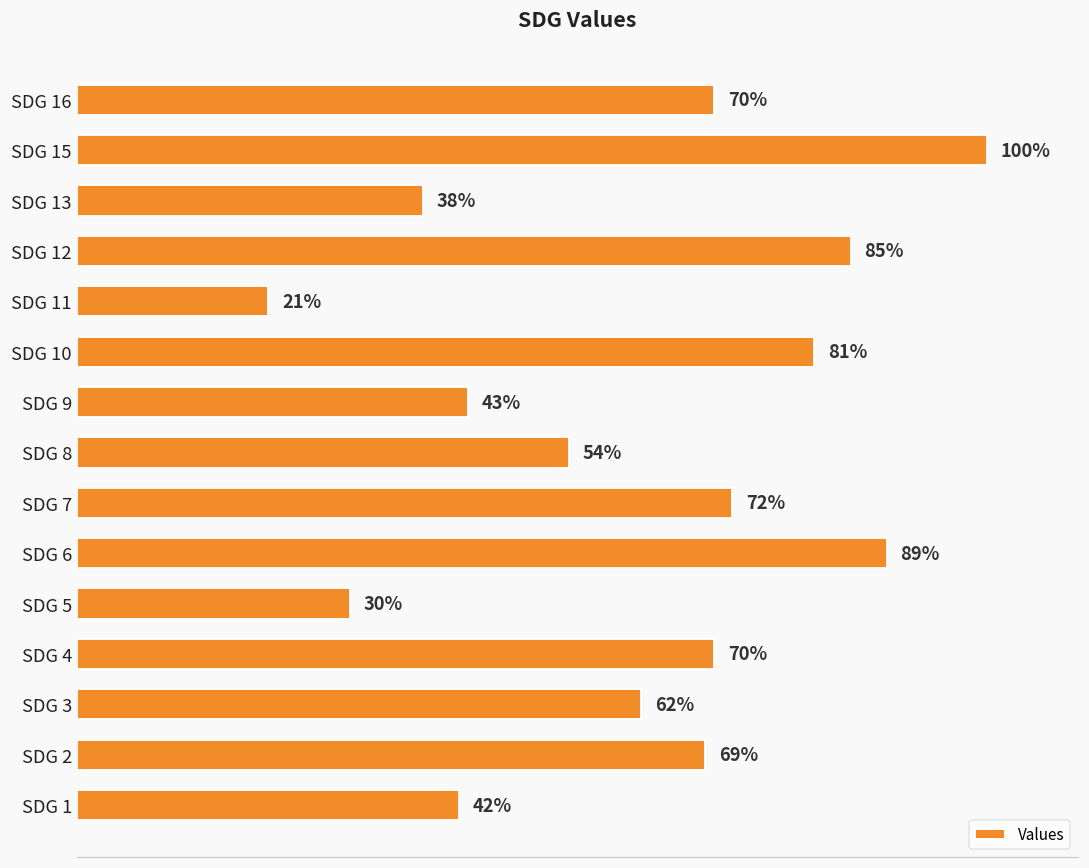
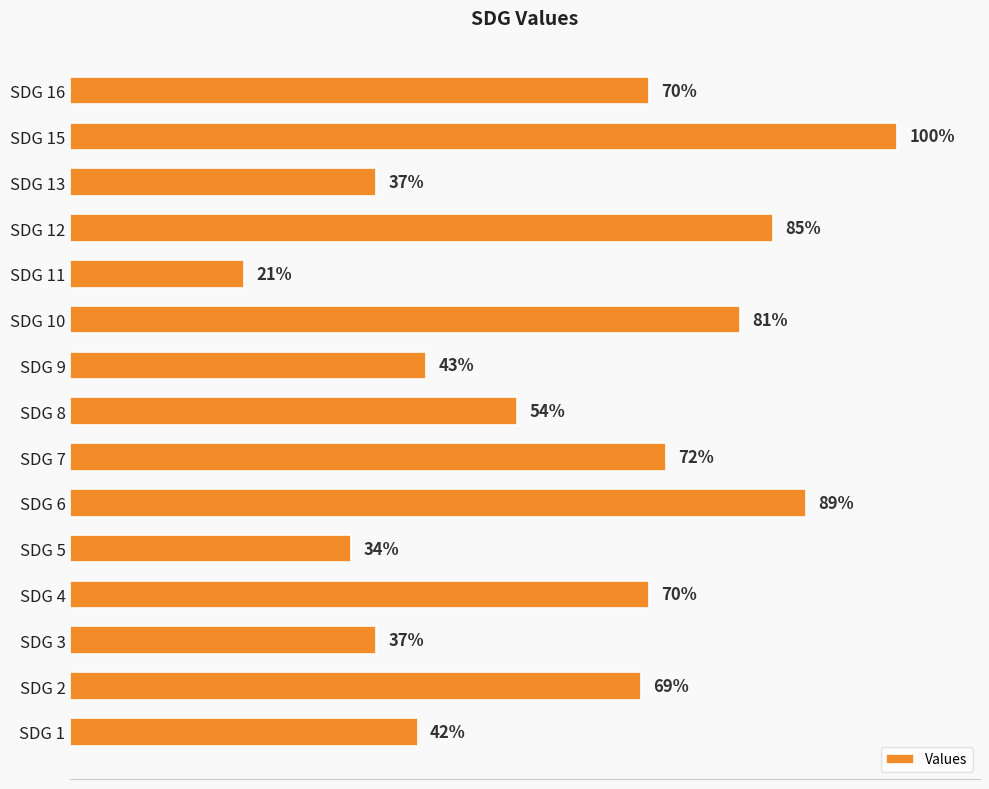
SDG 13: 38% -> 37%
SDG 5: 30% -> 34%
SDG 3: 62% -> 37%
